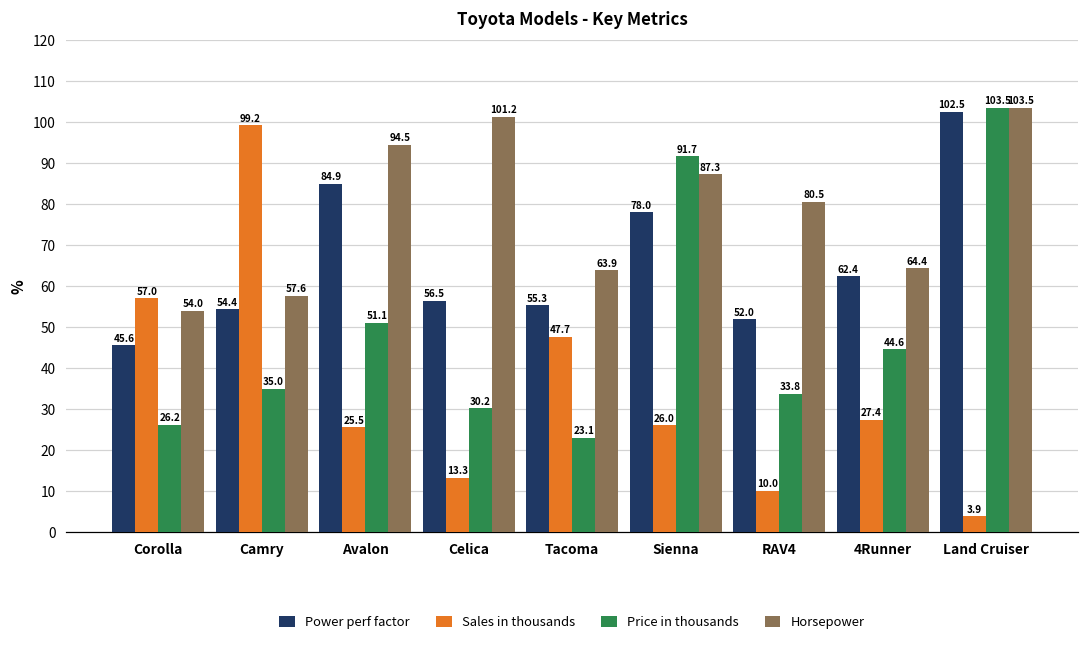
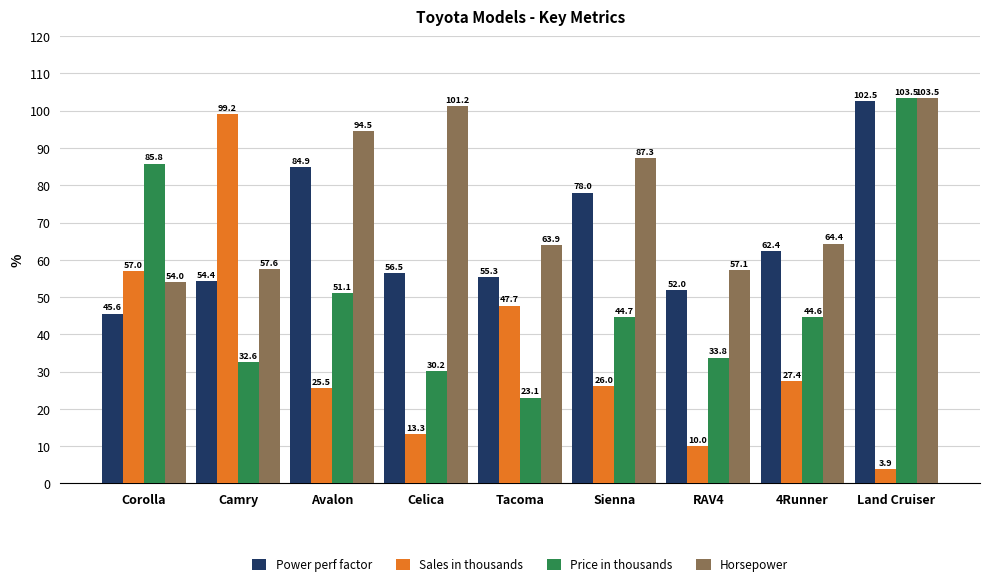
Price in thousands, Corolla: 26.2 -> 85.8
Price in thousands, Camry: 35.0 -> 32.6
Price in thousands, Sienna: 91.7 -> 44.7
Horsepower, RAV4: 80.5 -> 57.1
